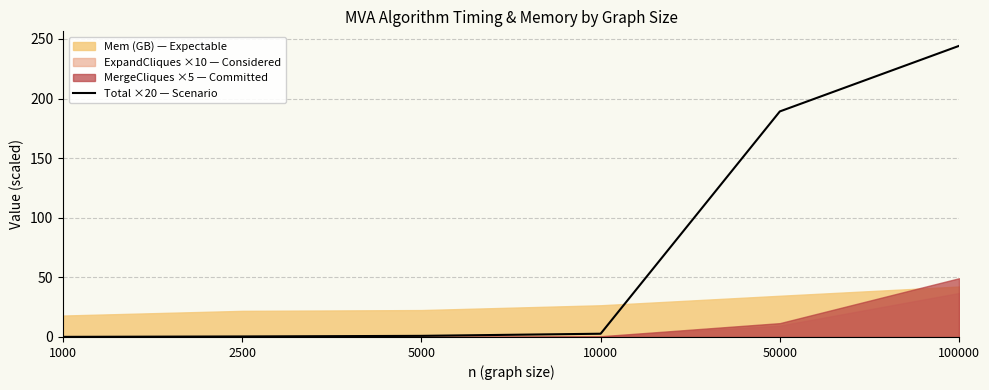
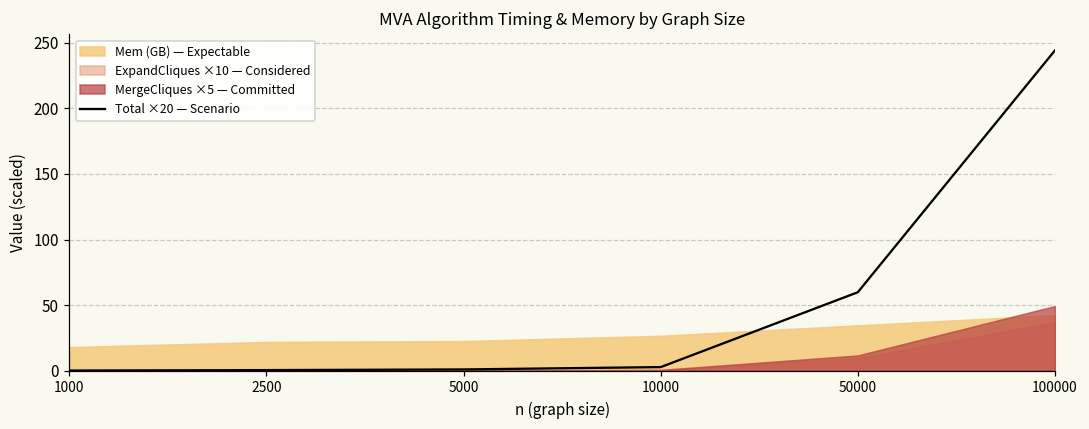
Total ×20 — Scenario, 50000: 189 -> 60
